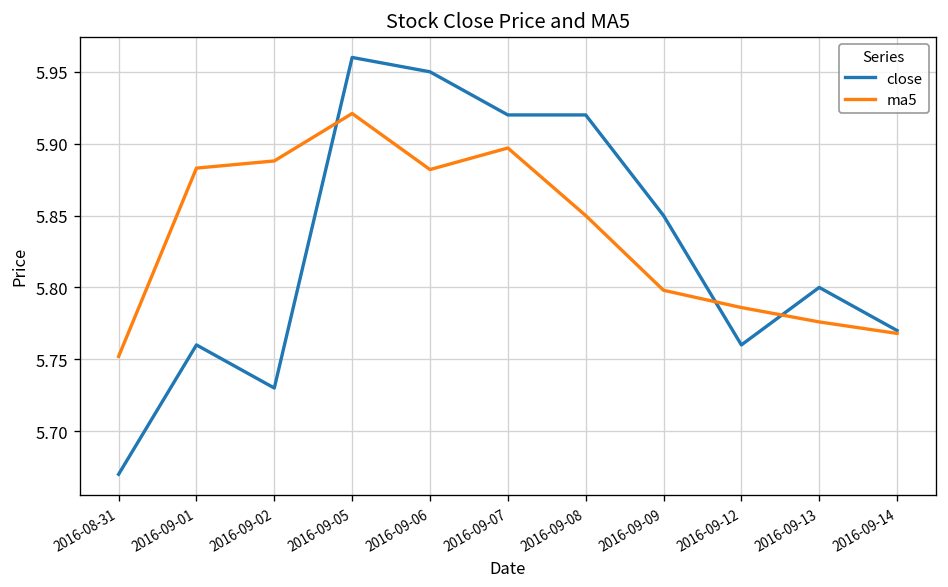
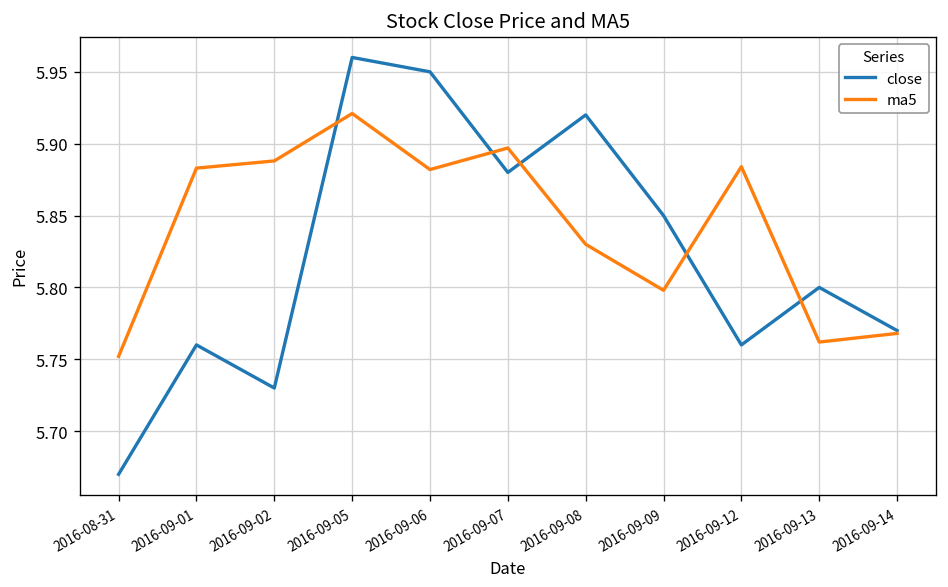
close, 2016-09-07: 5.92 -> 5.88
ma5, 2016-09-08: 5.85 -> 5.83
ma5, 2016-09-12: 5.786 -> 5.884
ma5, 2016-09-13: 5.776 -> 5.762
